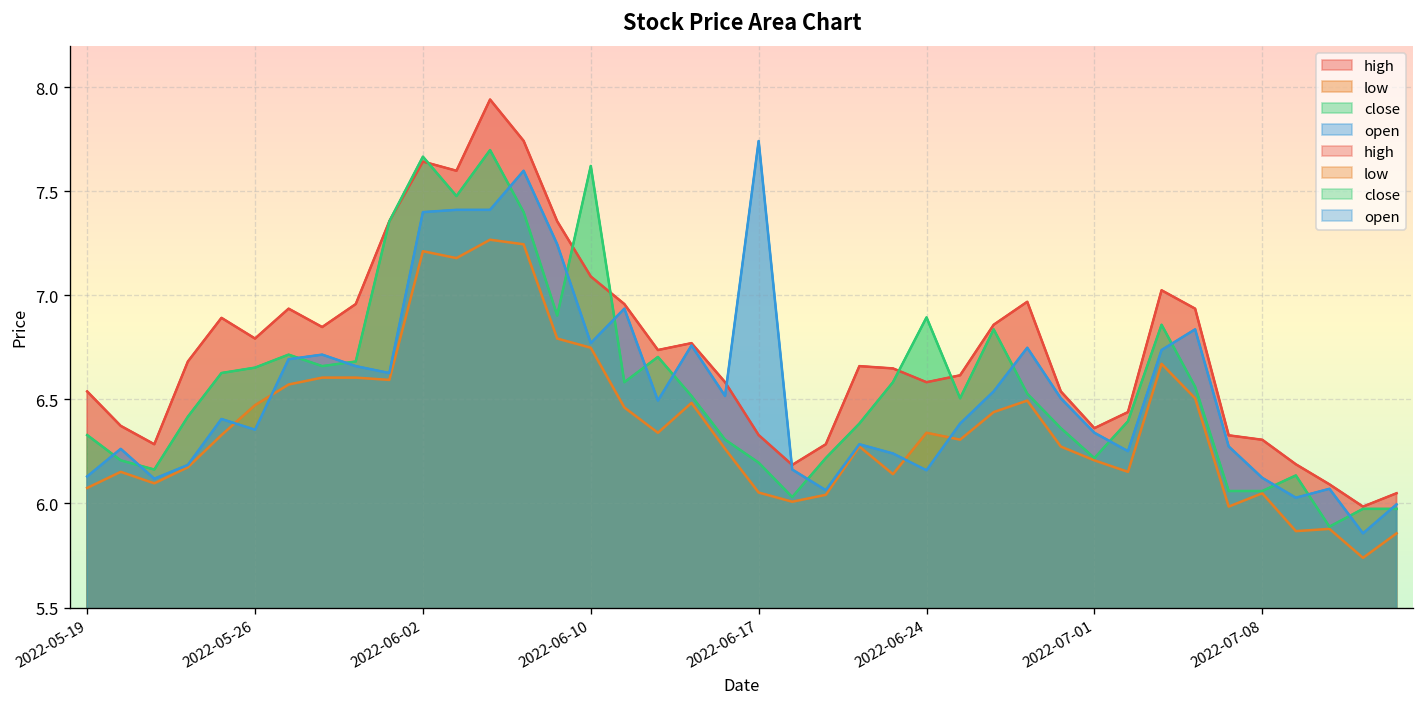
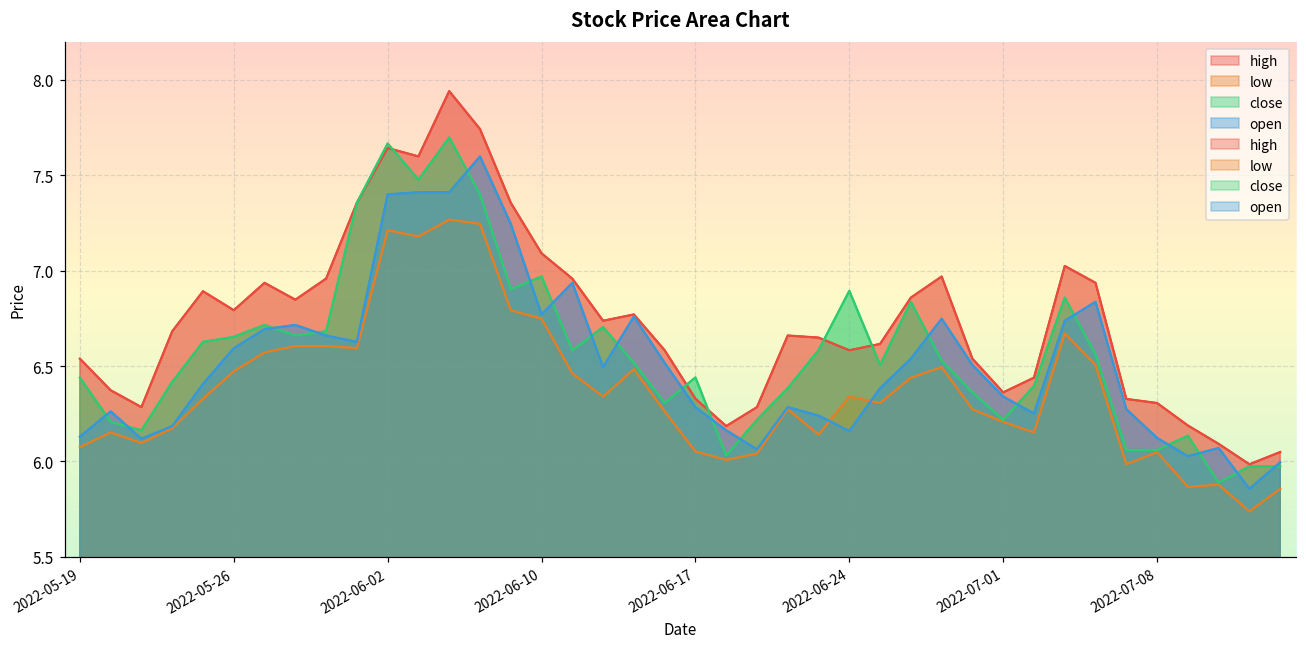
close, 2022-05-19: 6.33 -> 6.44
open, 2022-05-26: 6.35 -> 6.59
close, 2022-06-10: 7.62 -> 6.97
close, 2022-06-17: 6.20 -> 6.44
open, 2022-06-17: 7.74 -> 6.28
